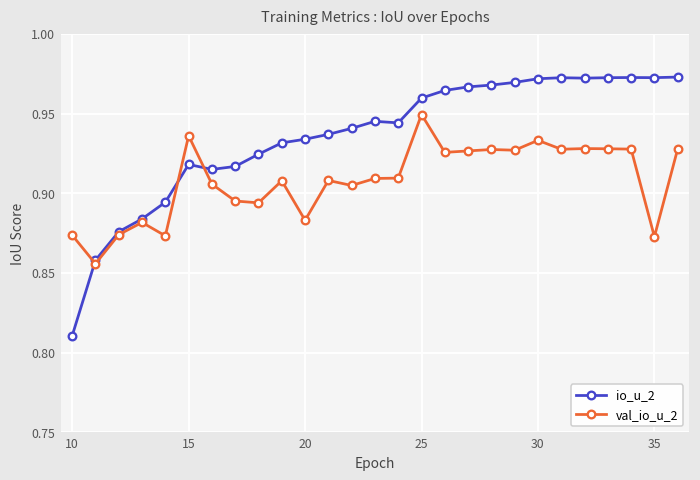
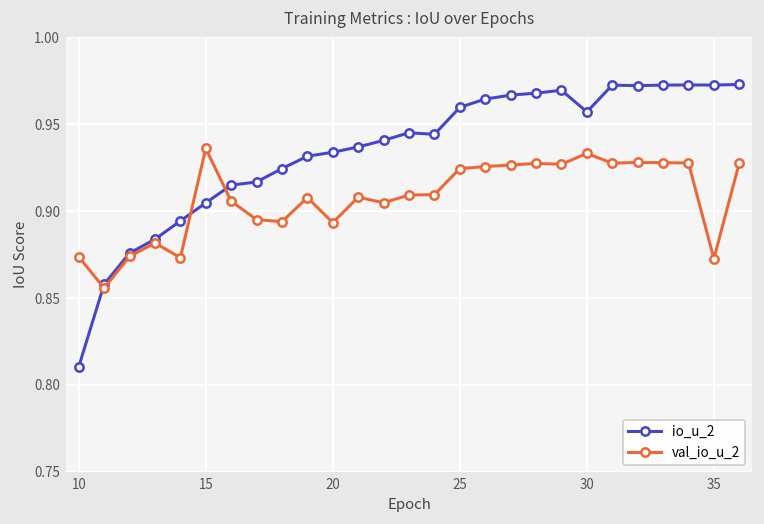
io_u_2, 15: 0.918 -> 0.905
val_io_u_2, 20: 0.883 -> 0.893
val_io_u_2, 25: 0.949 -> 0.925
io_u_2, 30: 0.972 -> 0.957
